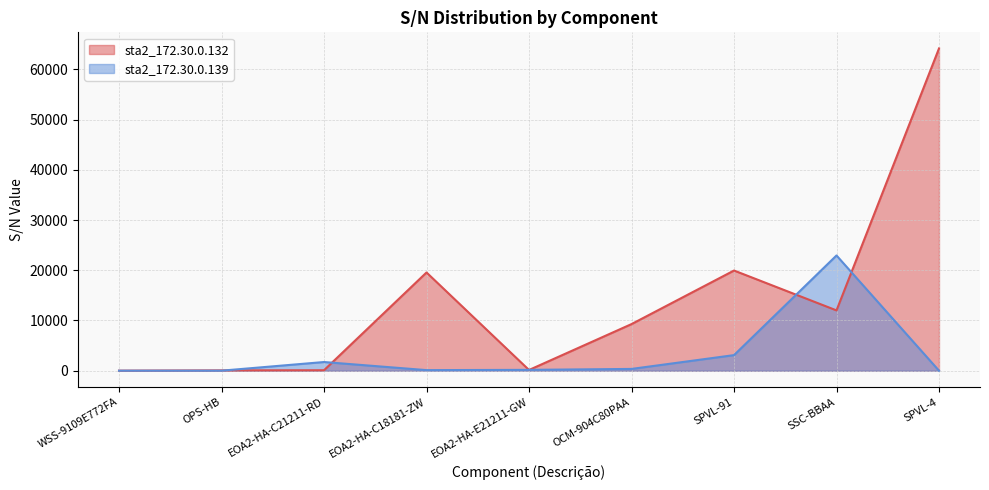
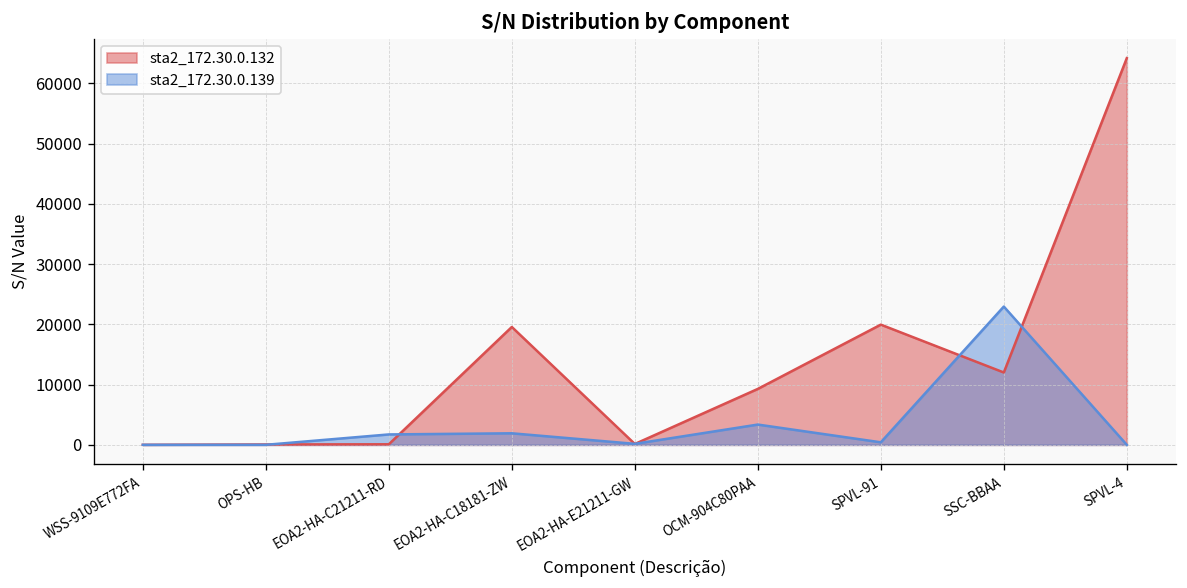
sta2_172.30.0.139, EOA2-HA-C18181-ZW: 0 -> 2000
sta2_172.30.0.139, OCM-904C80PAA: 0 -> 3000
sta2_172.30.0.139, SPVL-91: 3000 -> 0
